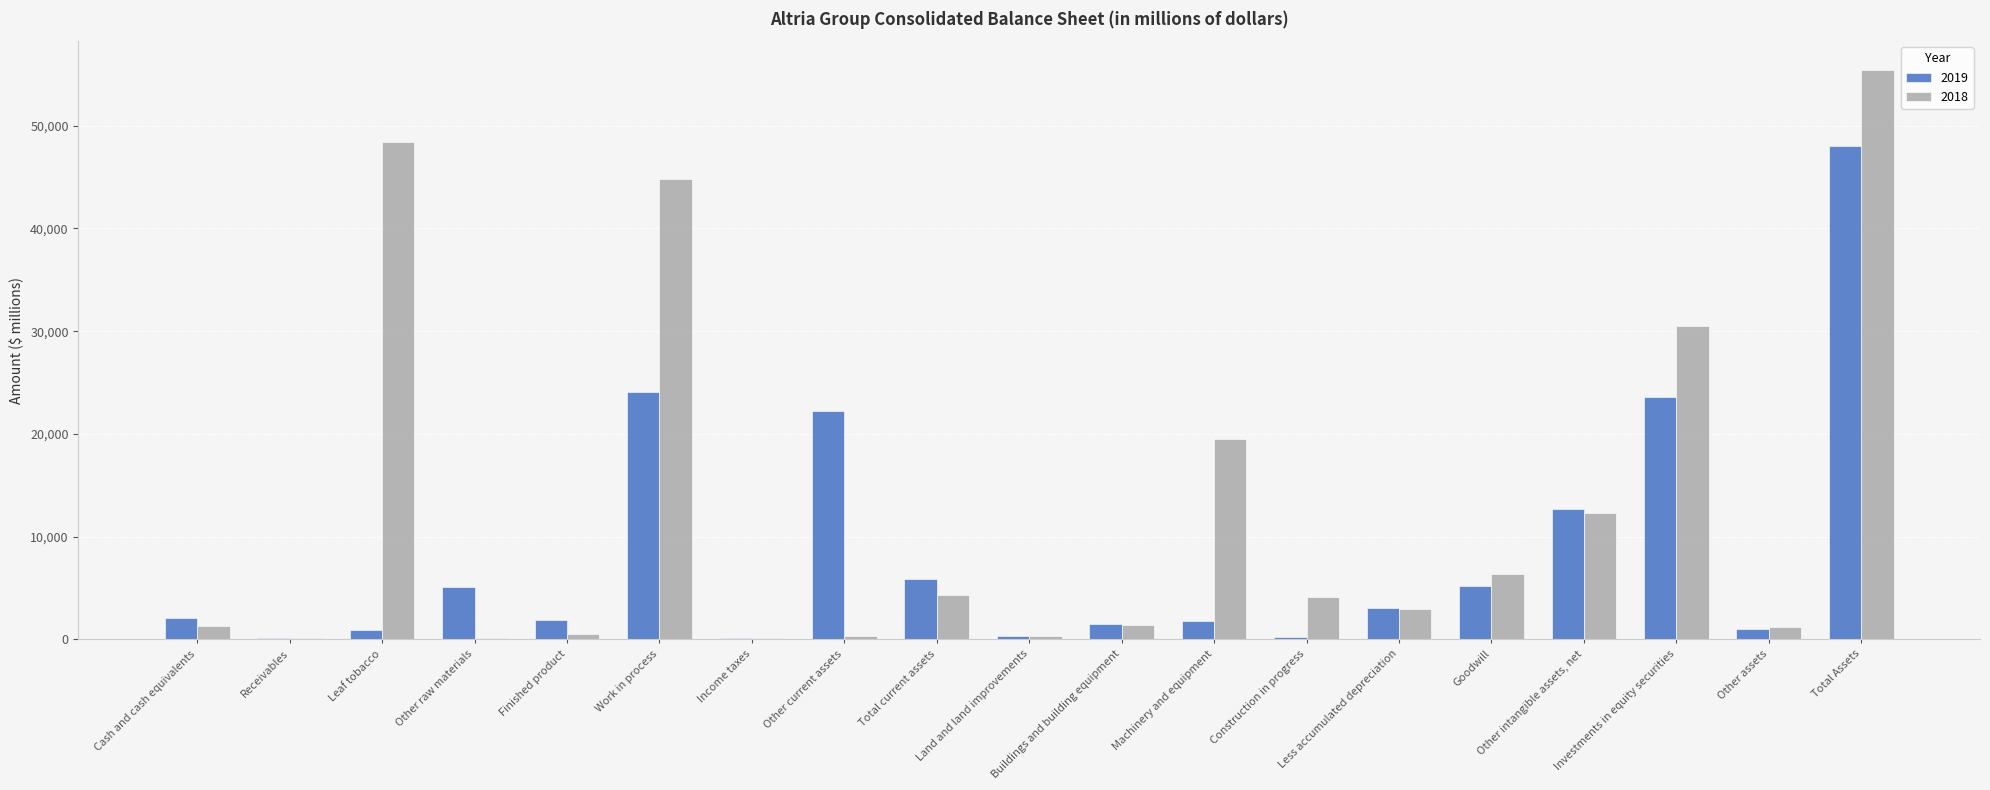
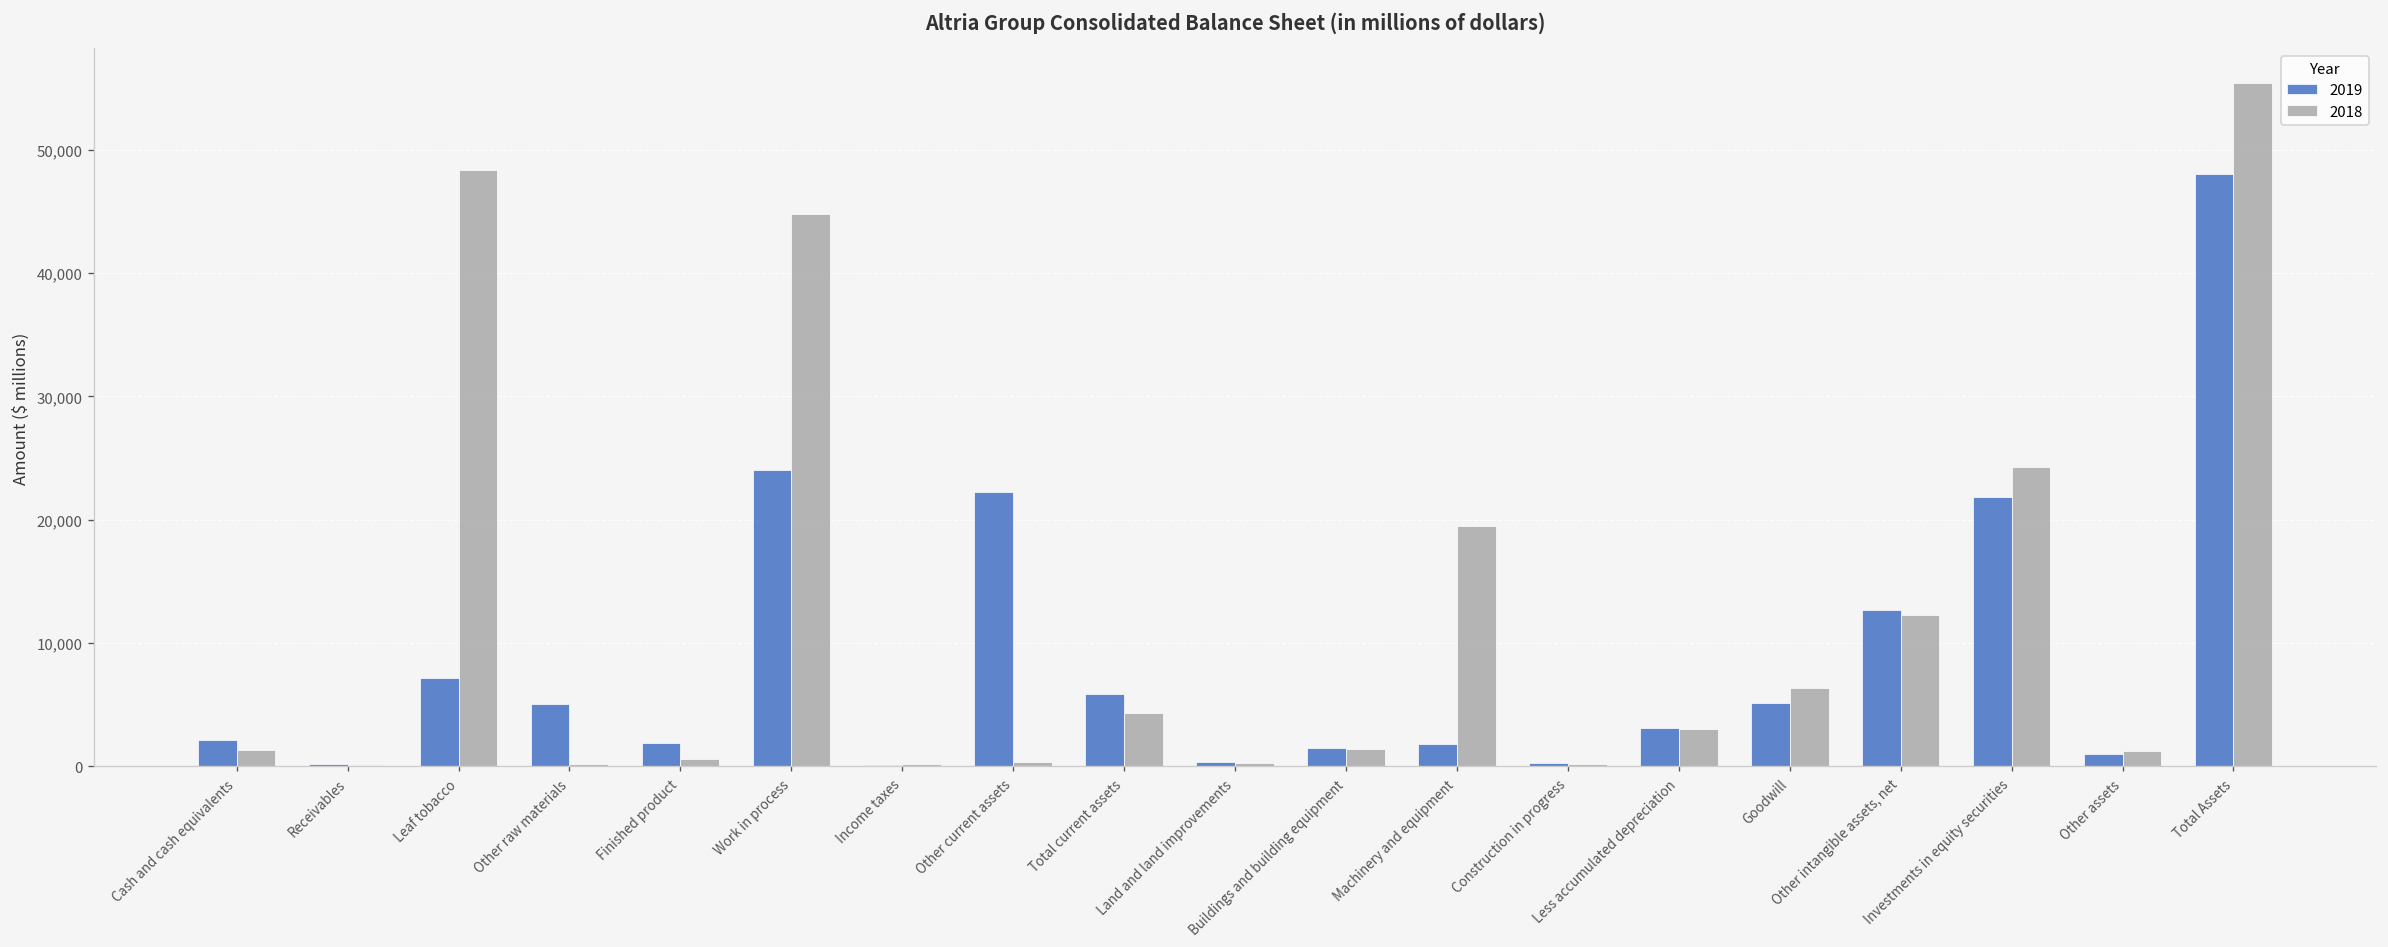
2019, Leaf tobacco: 900 -> 7,100
2018, Construction in progress: 4,100 -> 200
2019, Investments in equity securities: 23,600 -> 21,800
2018, Investments in equity securities: 30,500 -> 24,200
